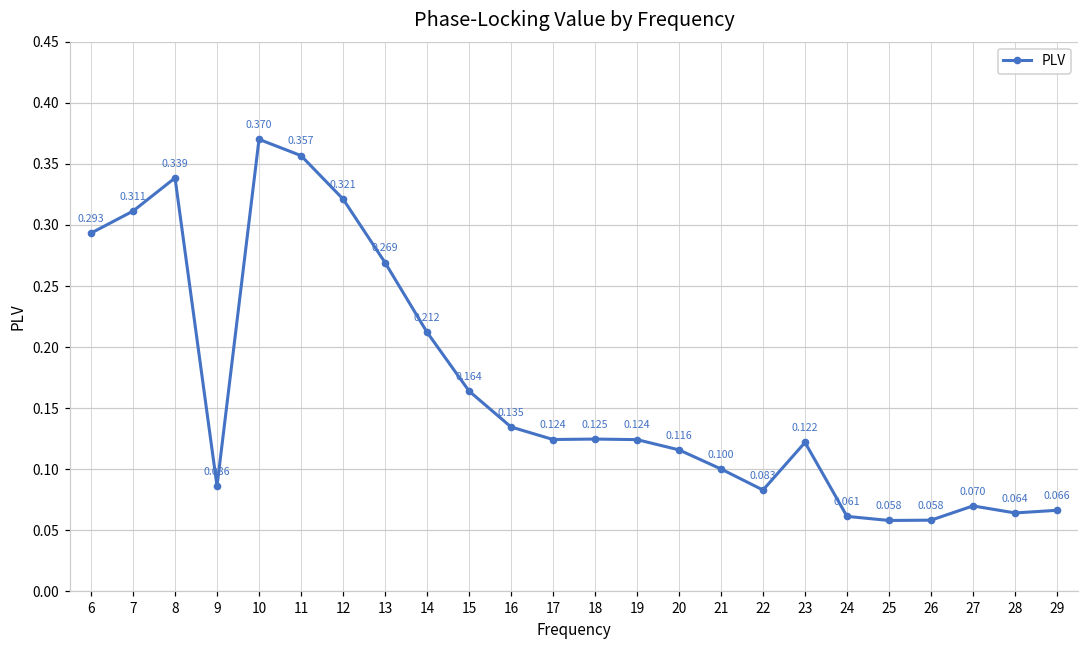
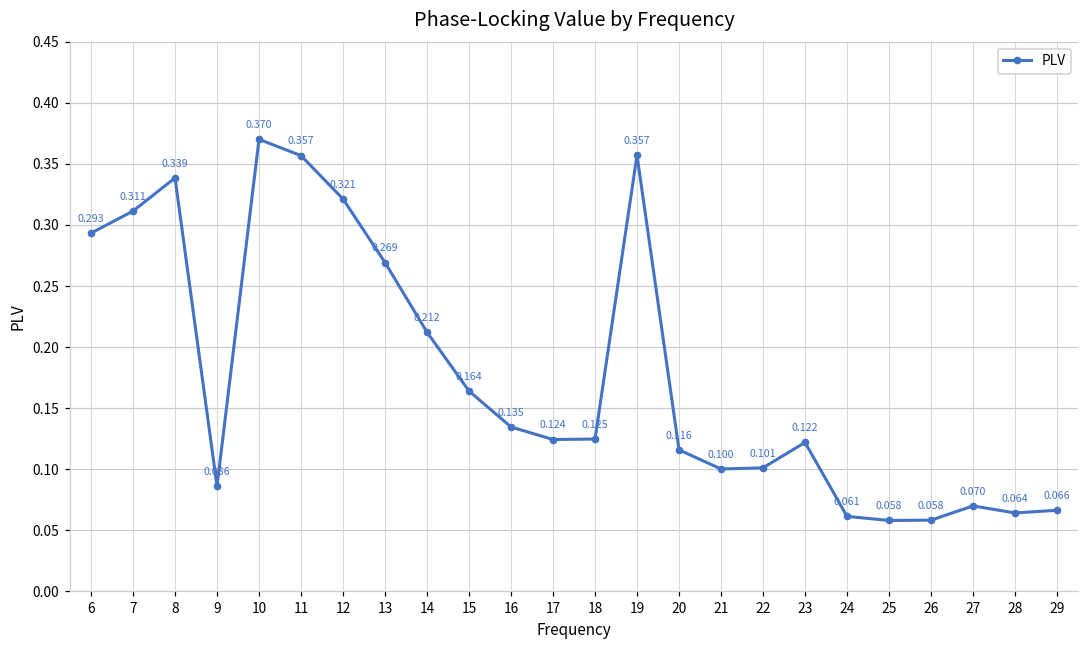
19: 0.124 -> 0.357
22: 0.083 -> 0.101
